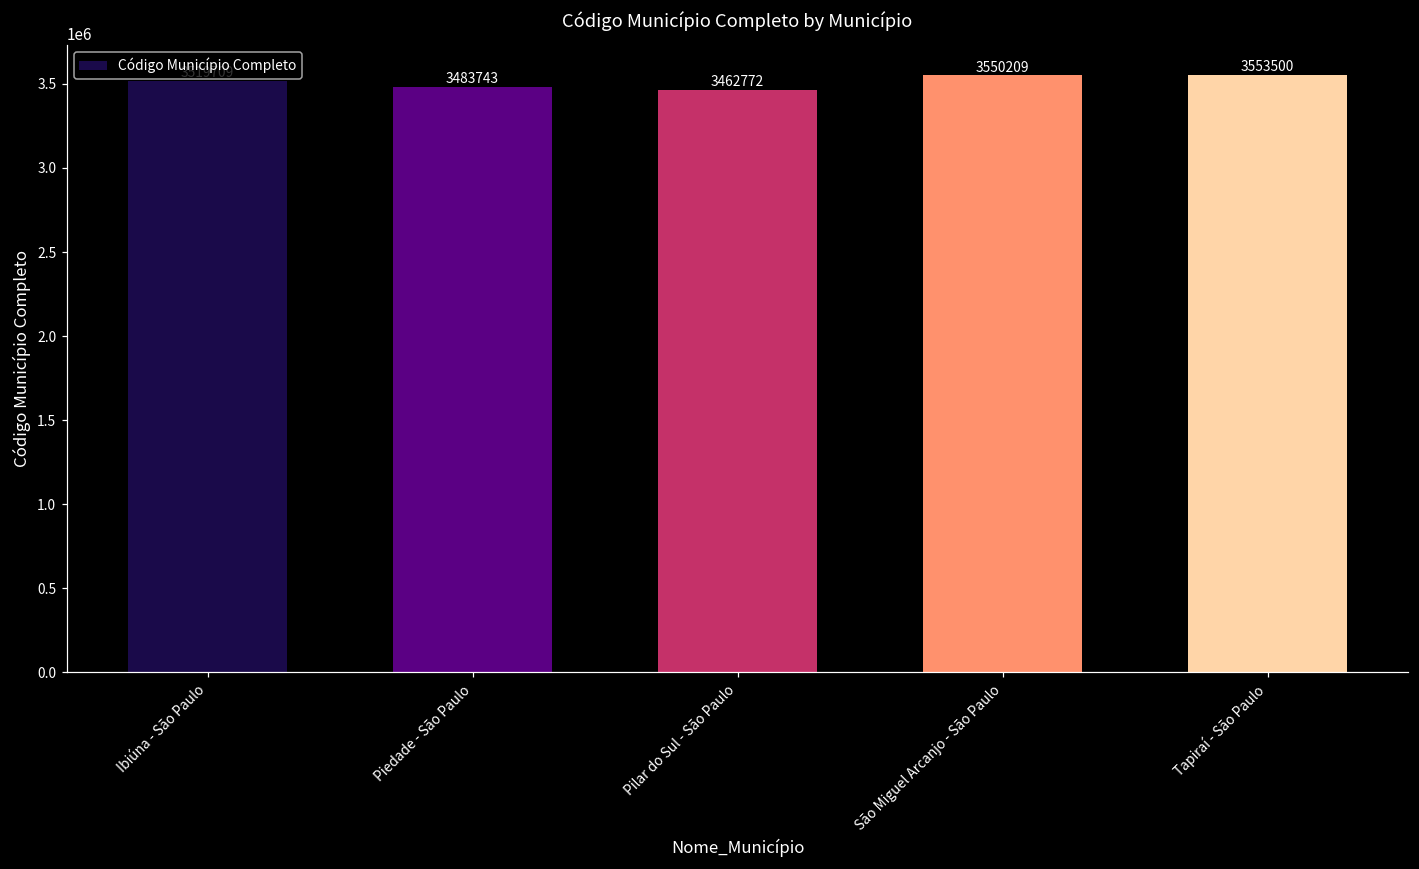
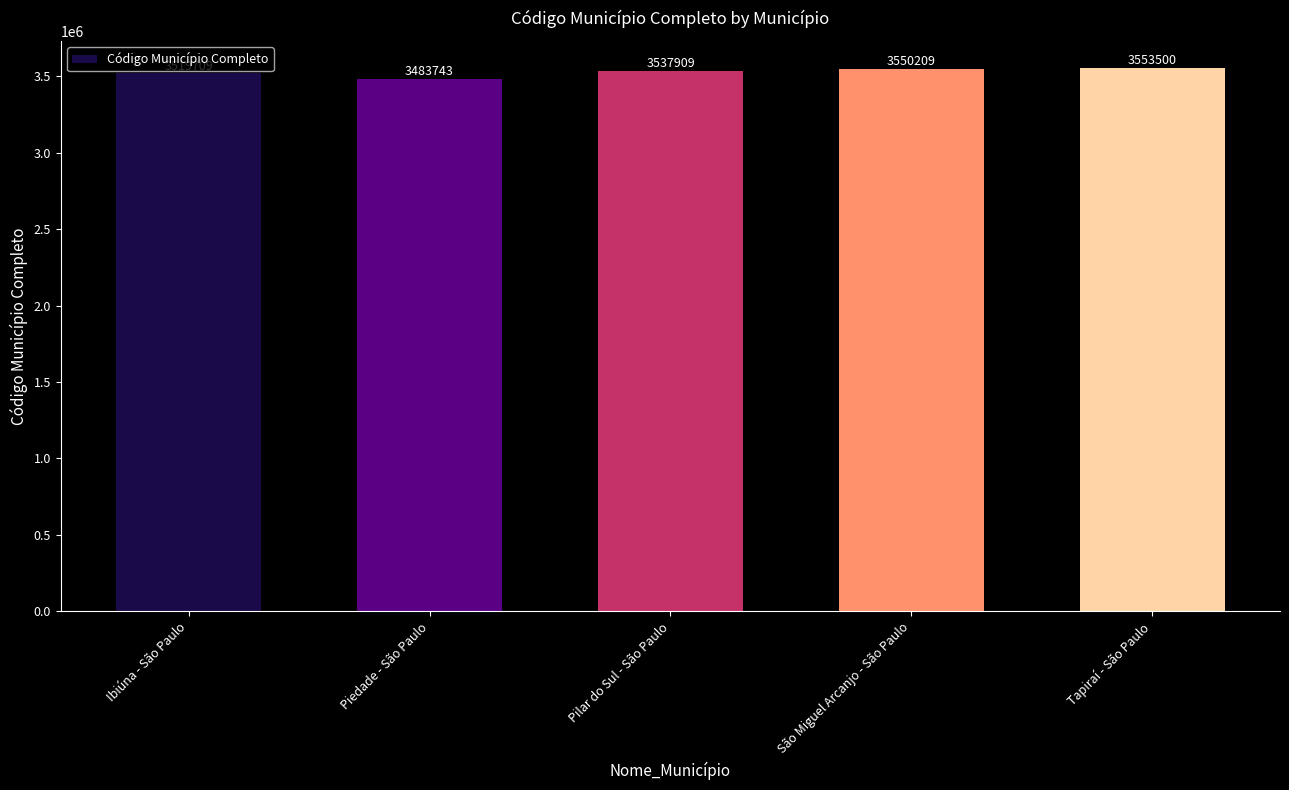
Pilar do Sul - São Paulo: 3462772 -> 3537909
